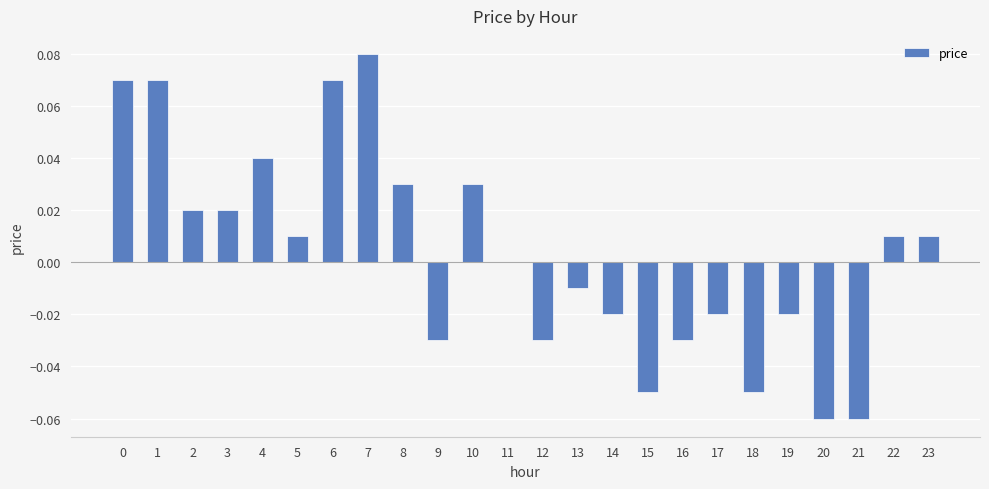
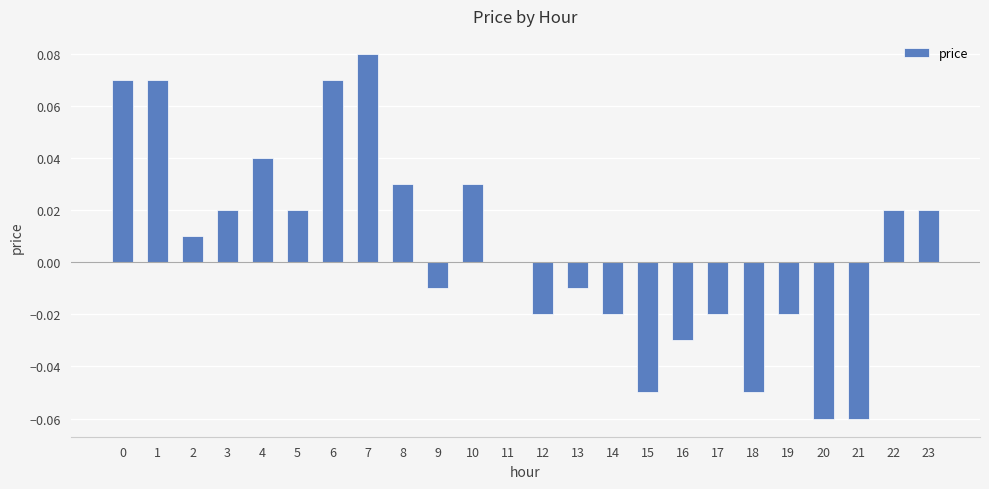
2: 0.02 -> 0.01
5: 0.01 -> 0.02
9: -0.03 -> -0.01
12: -0.03 -> -0.02
22: 0.01 -> 0.02
23: 0.01 -> 0.02
